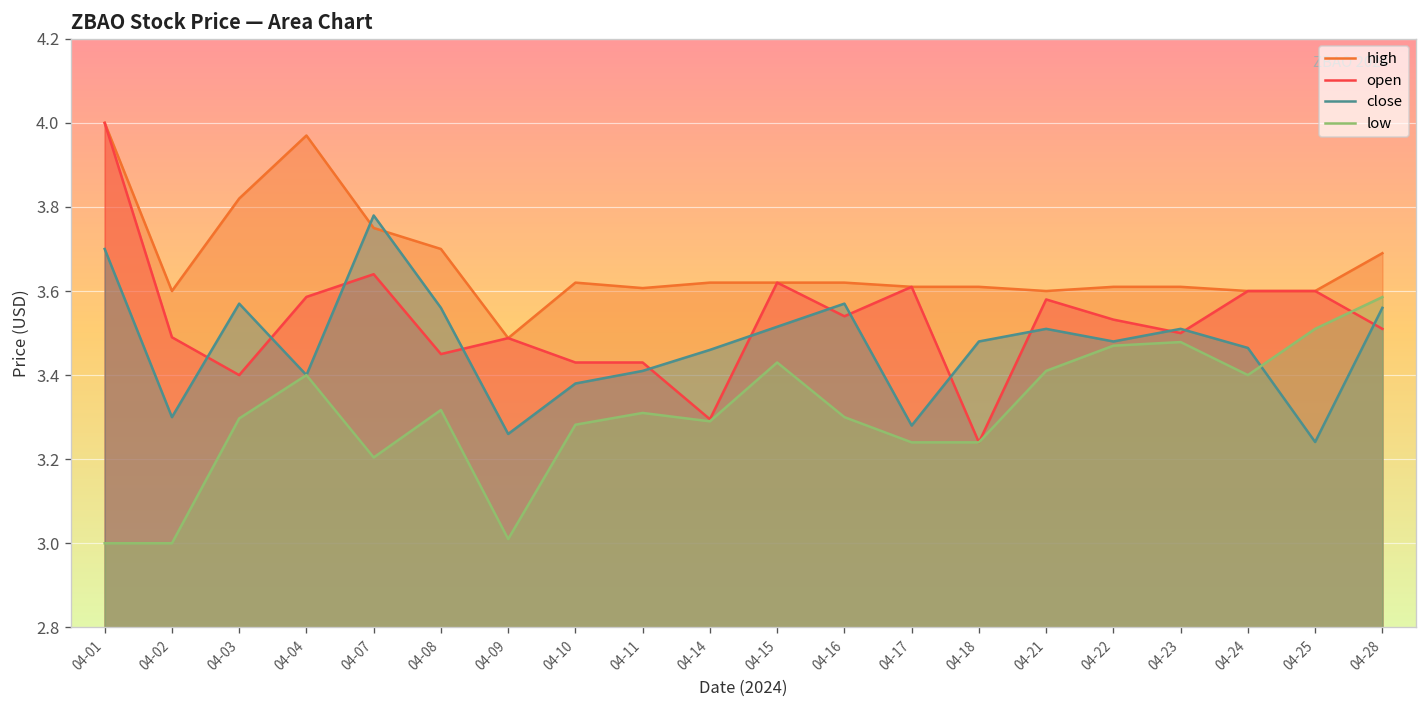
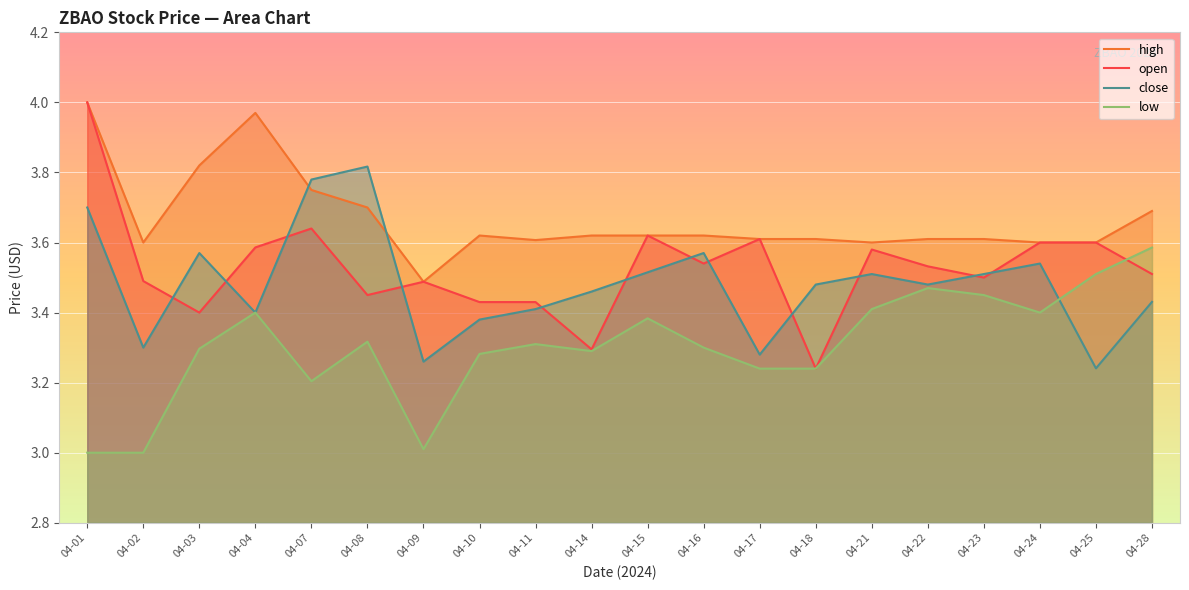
close, 04-08: 3.56 -> 3.82
low, 04-15: 3.43 -> 3.38
low, 04-23: 3.48 -> 3.45
close, 04-24: 3.46 -> 3.54
close, 04-28: 3.56 -> 3.43
